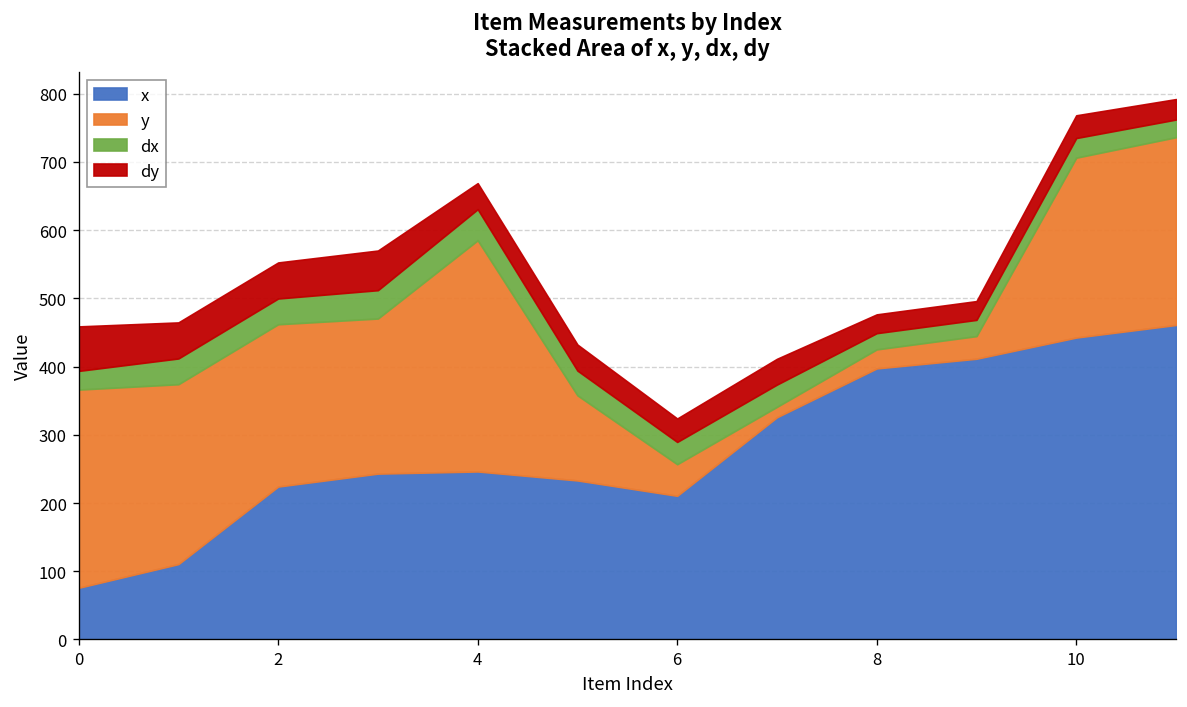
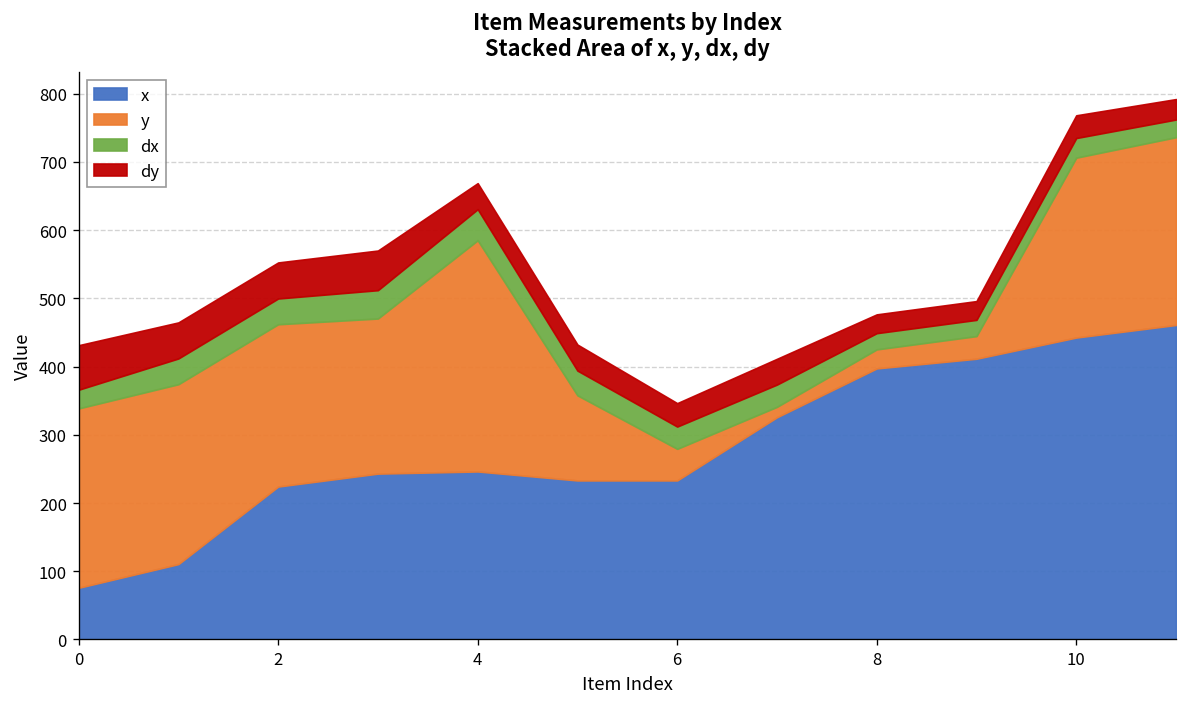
y, 0: 290 -> 260
x, 6: 210 -> 230
